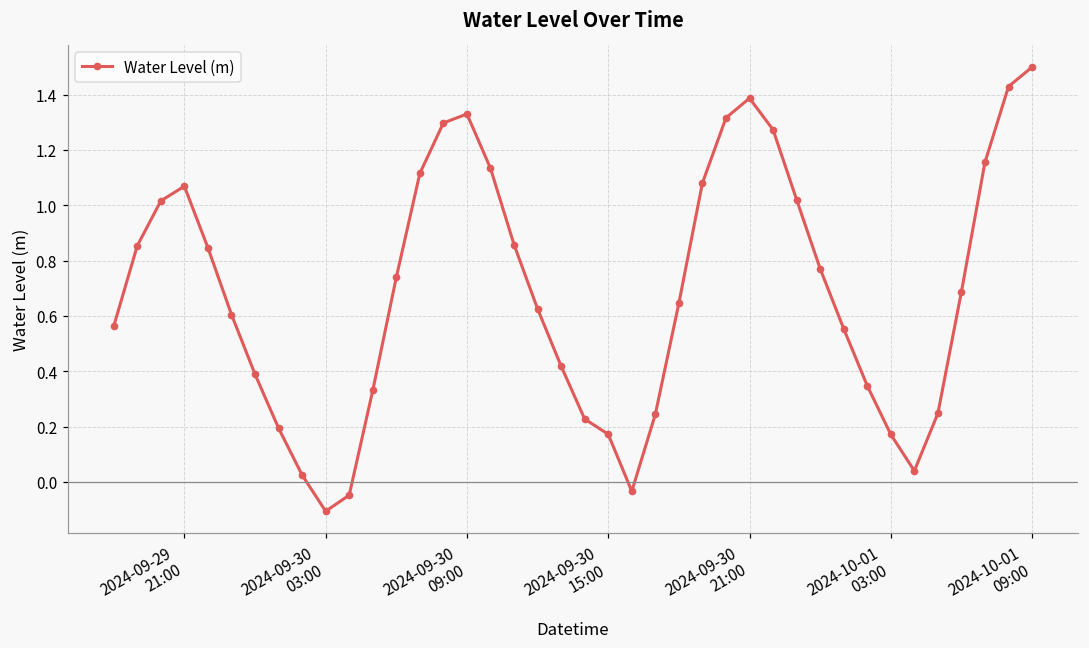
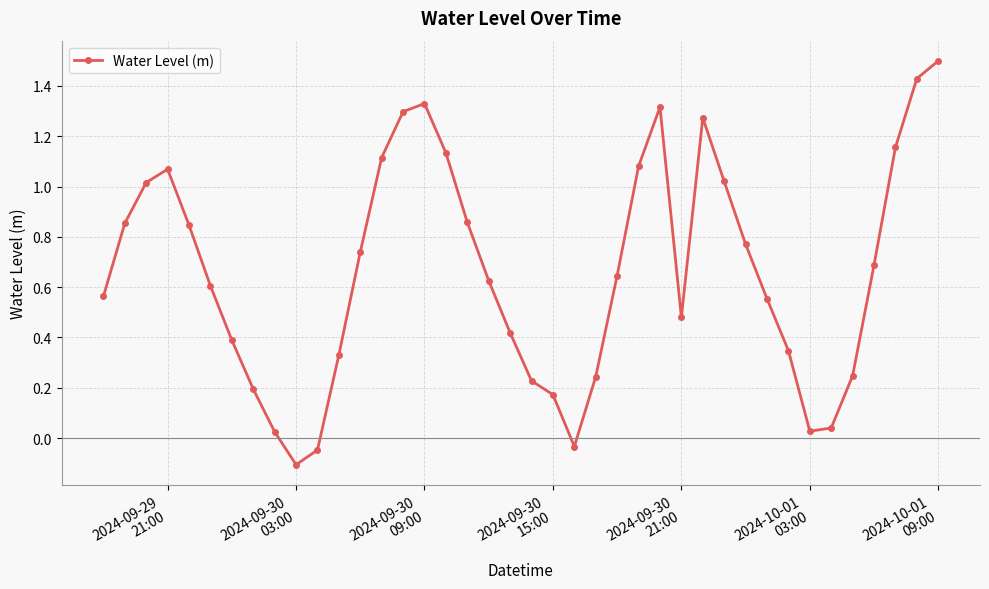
2024-09-30 21:00: 1.39 -> 0.48
2024-10-01 03:00: 0.17 -> 0.03
